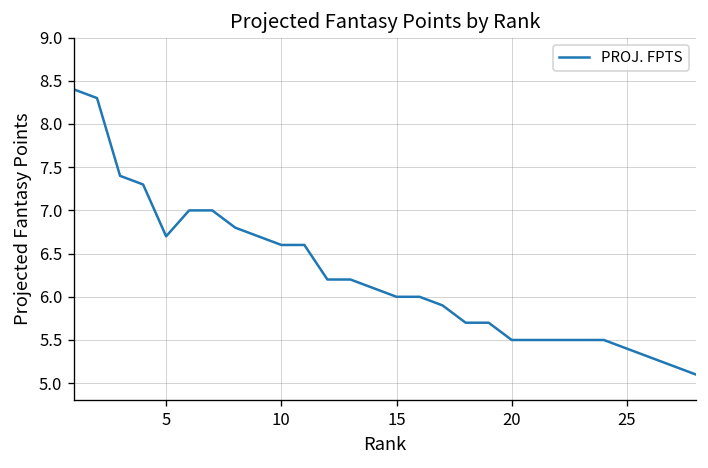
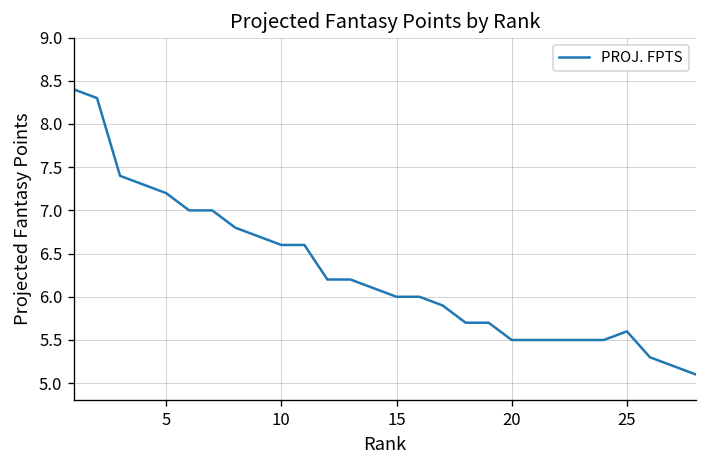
5: 6.7 -> 7.2
25: 5.4 -> 5.6
